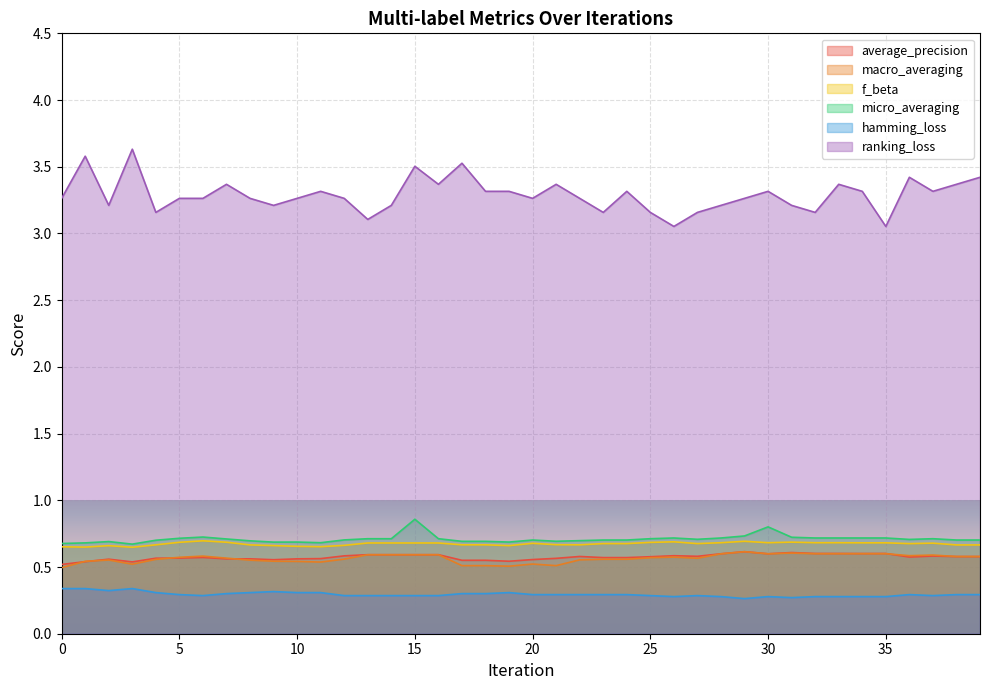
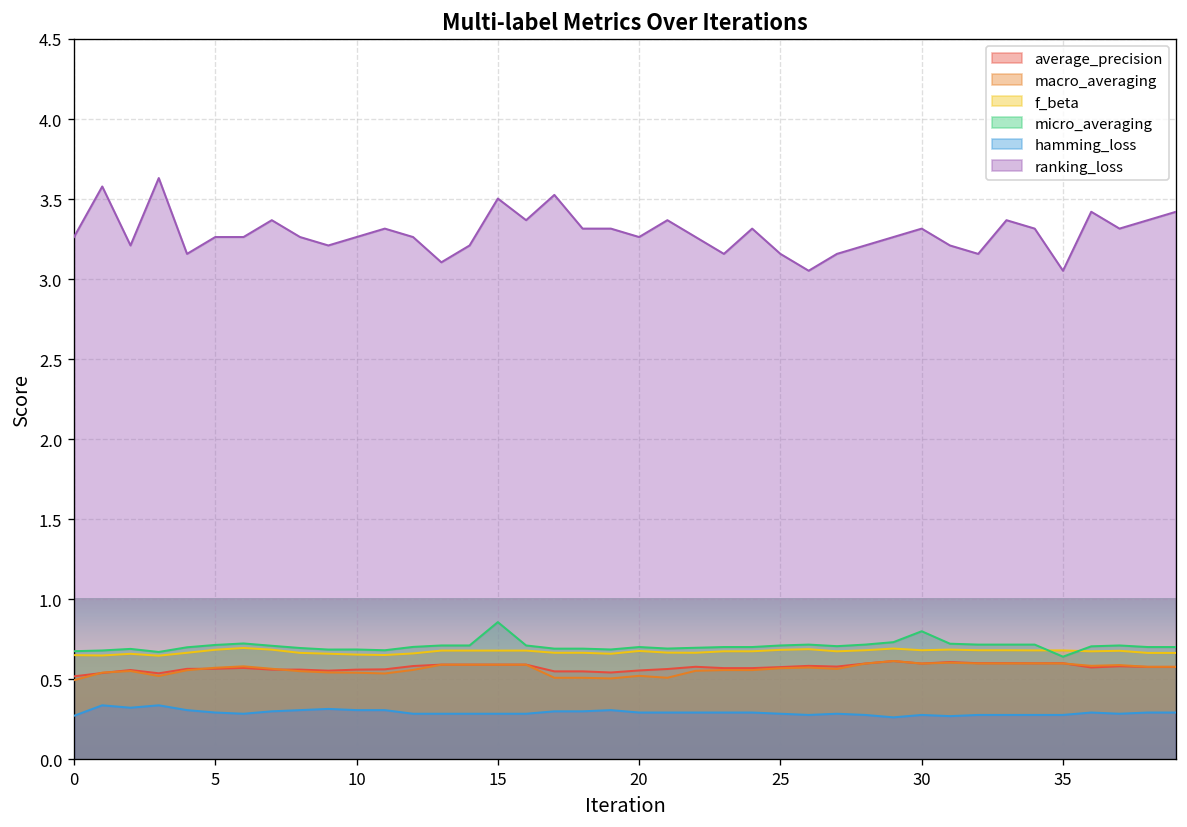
hamming_loss, 0: 0.34 -> 0.27
micro_averaging, 35: 0.72 -> 0.64
